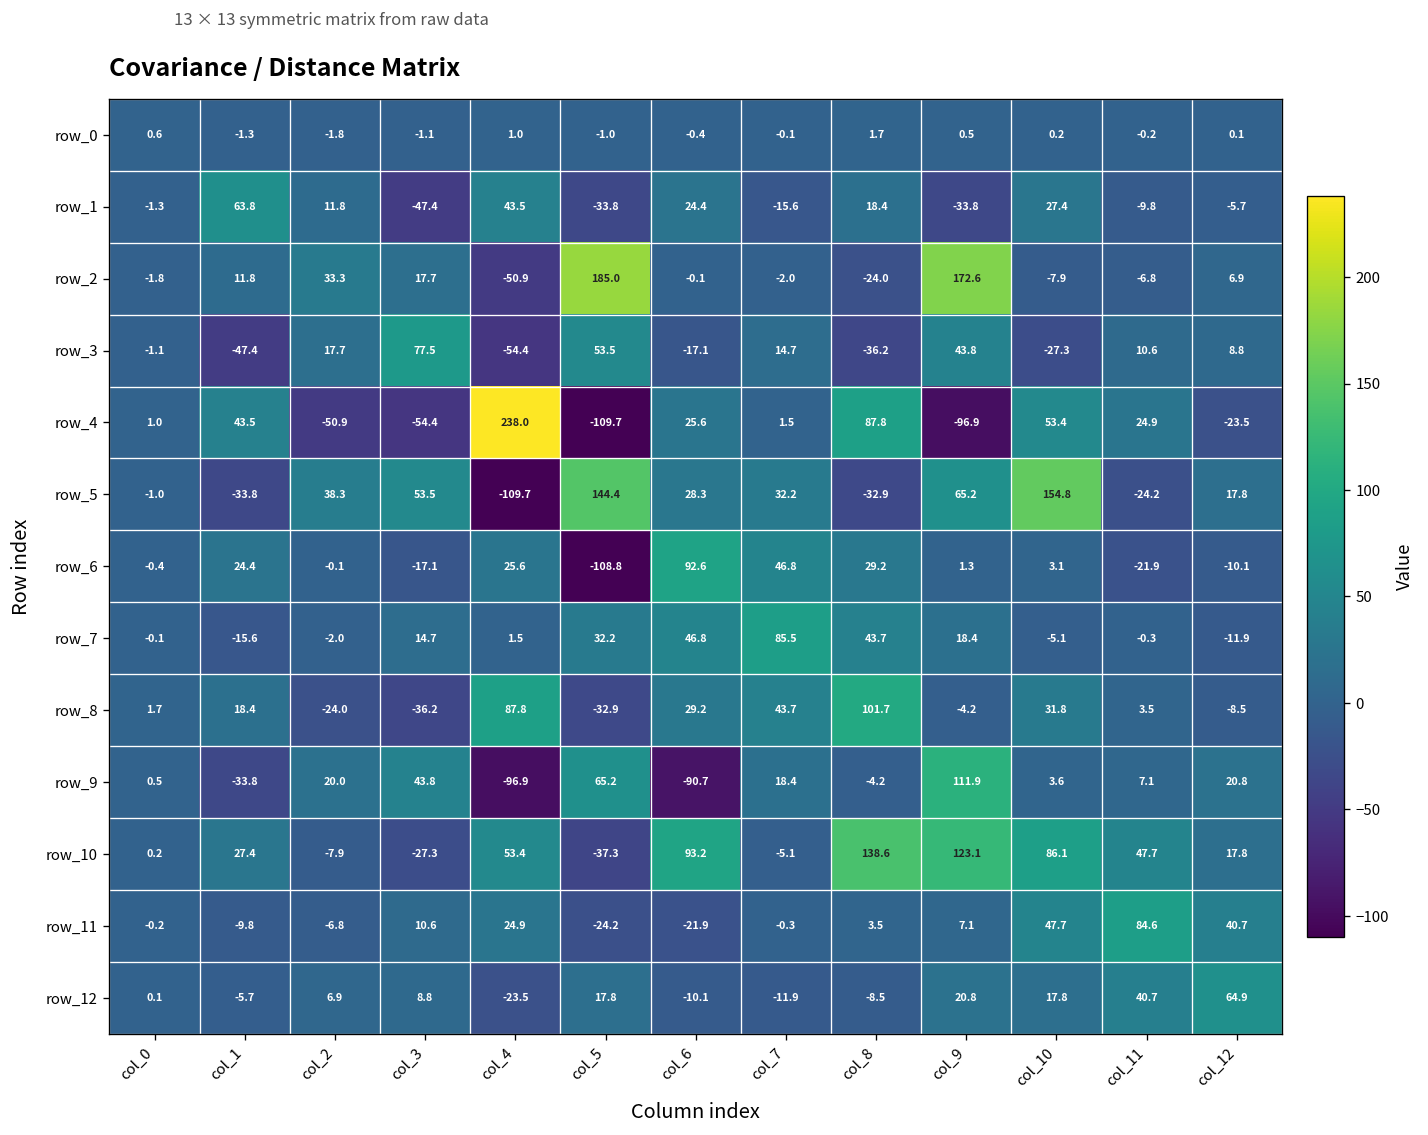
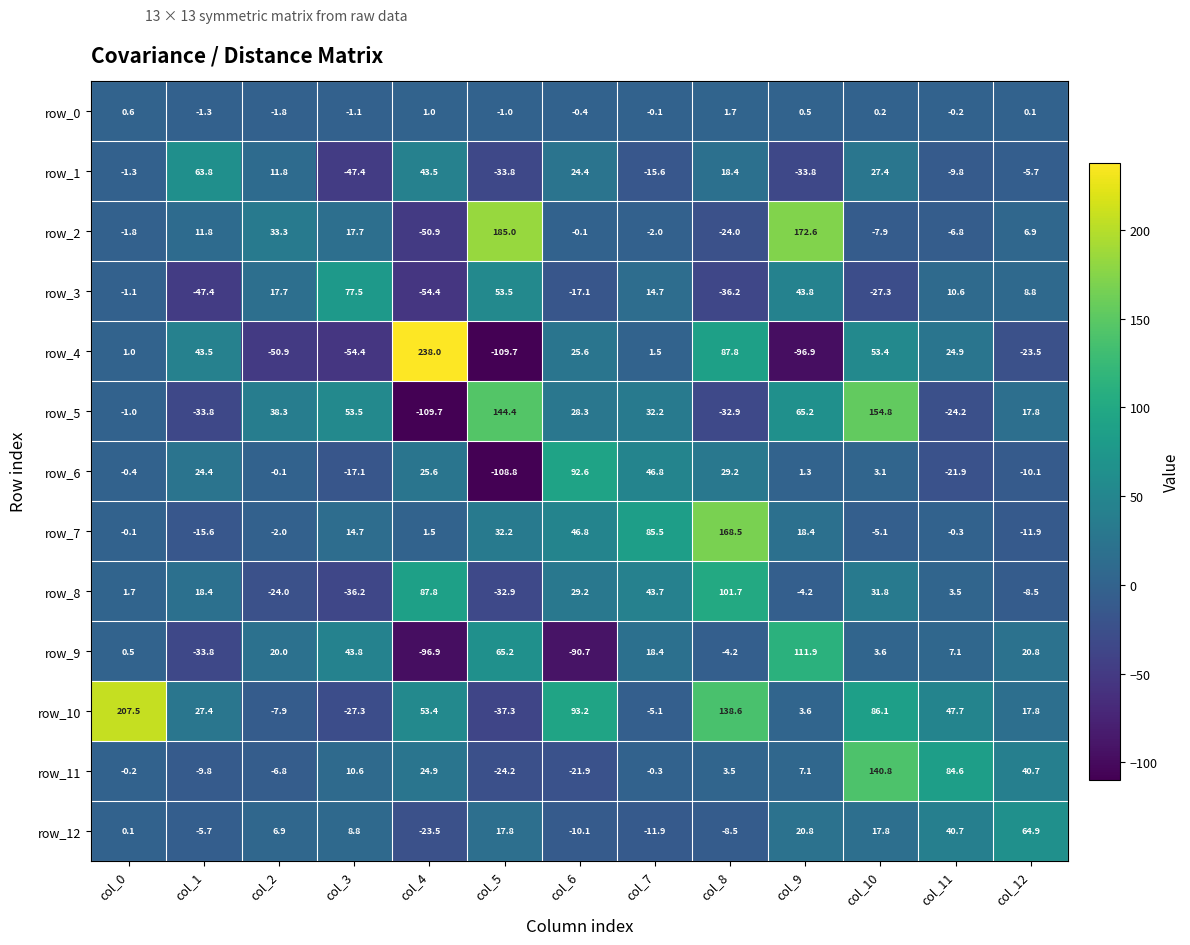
row_7, col_8: 43.7 -> 168.5
row_10, col_0: 0.2 -> 207.5
row_10, col_9: 123.1 -> 3.6
row_11, col_10: 47.7 -> 140.8
